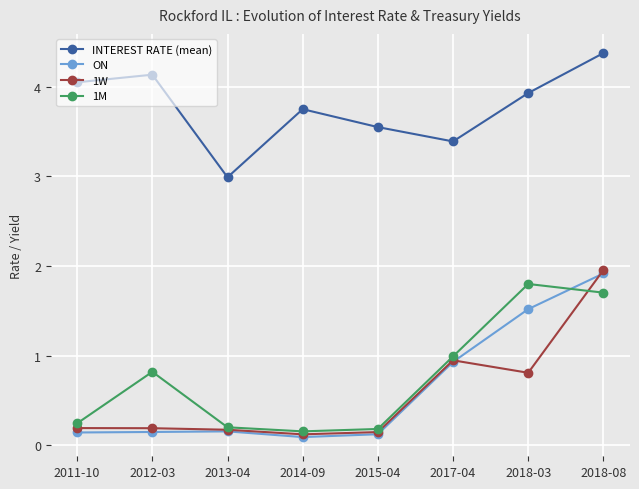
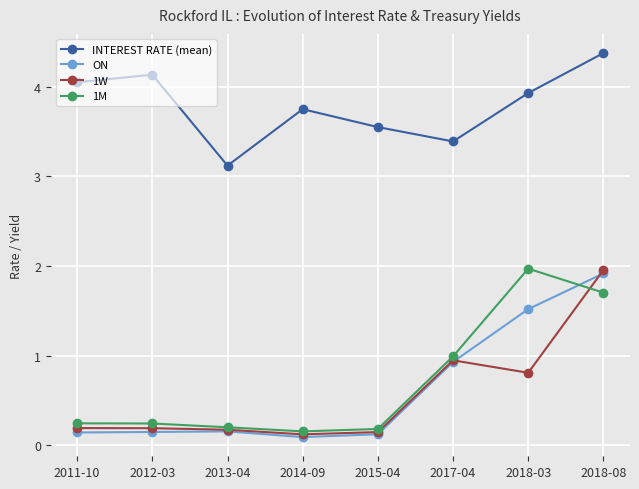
1M, 2012-03: 0.8 -> 0.2
INTEREST RATE (mean), 2013-04: 3.0 -> 3.1
1M, 2018-03: 1.8 -> 2.0
